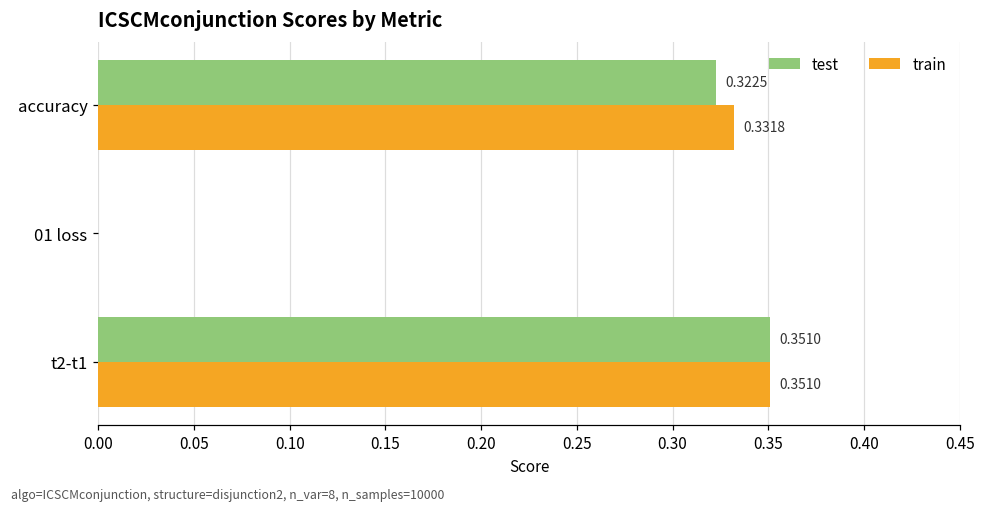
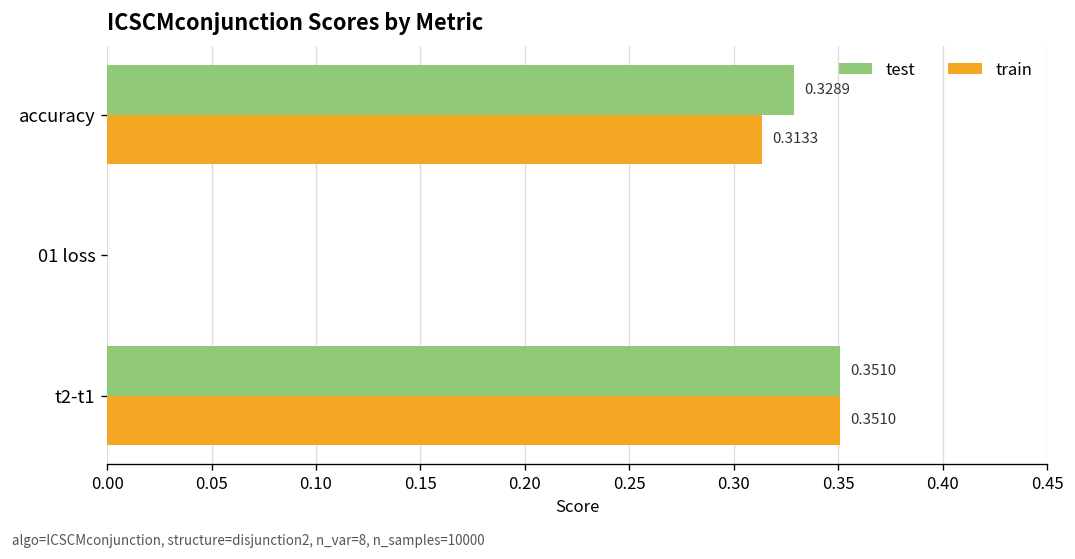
test, accuracy: 0.3225 -> 0.3289
train, accuracy: 0.3318 -> 0.3133
